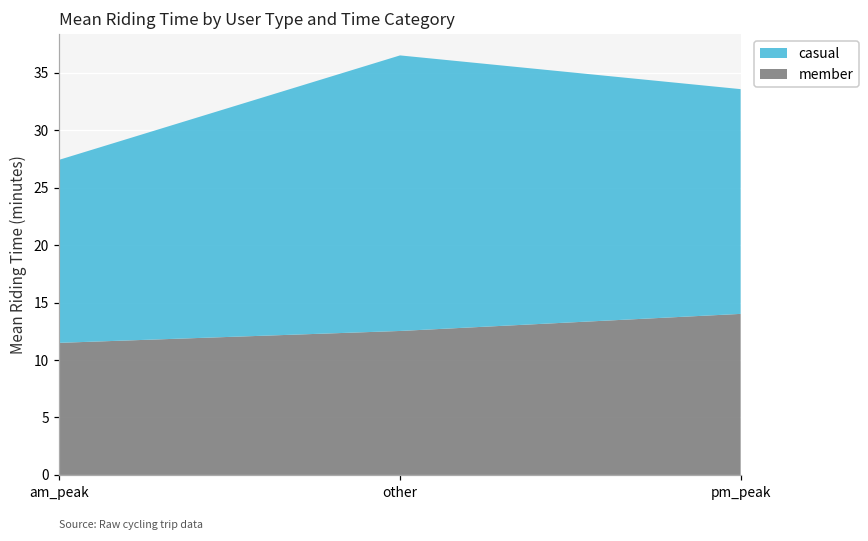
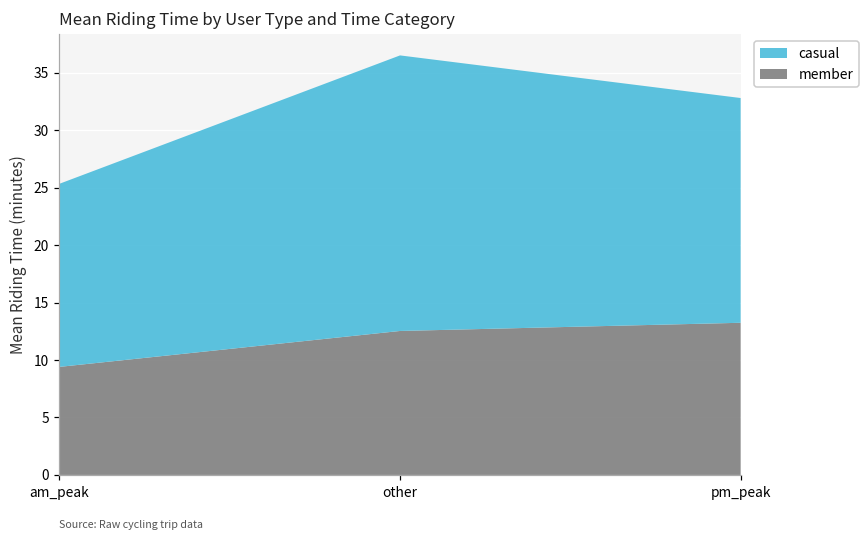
member, am_peak: 11.5 -> 9.4
member, pm_peak: 14.0 -> 13.2
